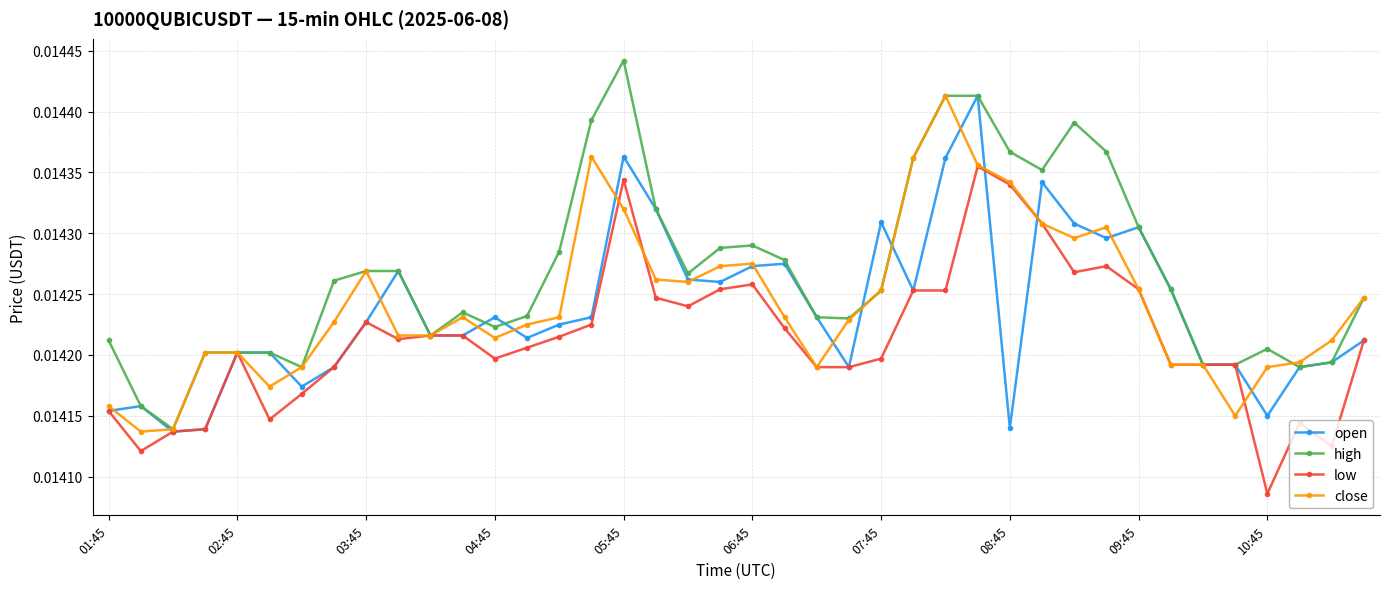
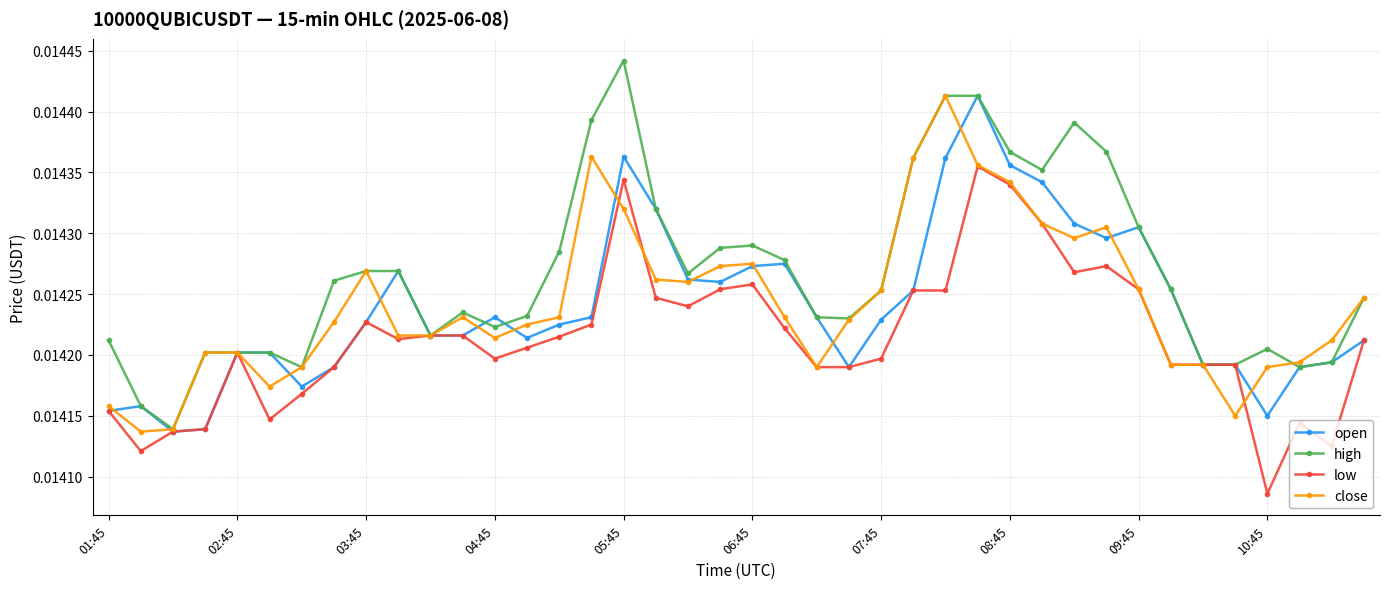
open, 07:45: 0.014309 -> 0.014229
open, 08:45: 0.014140 -> 0.014356
